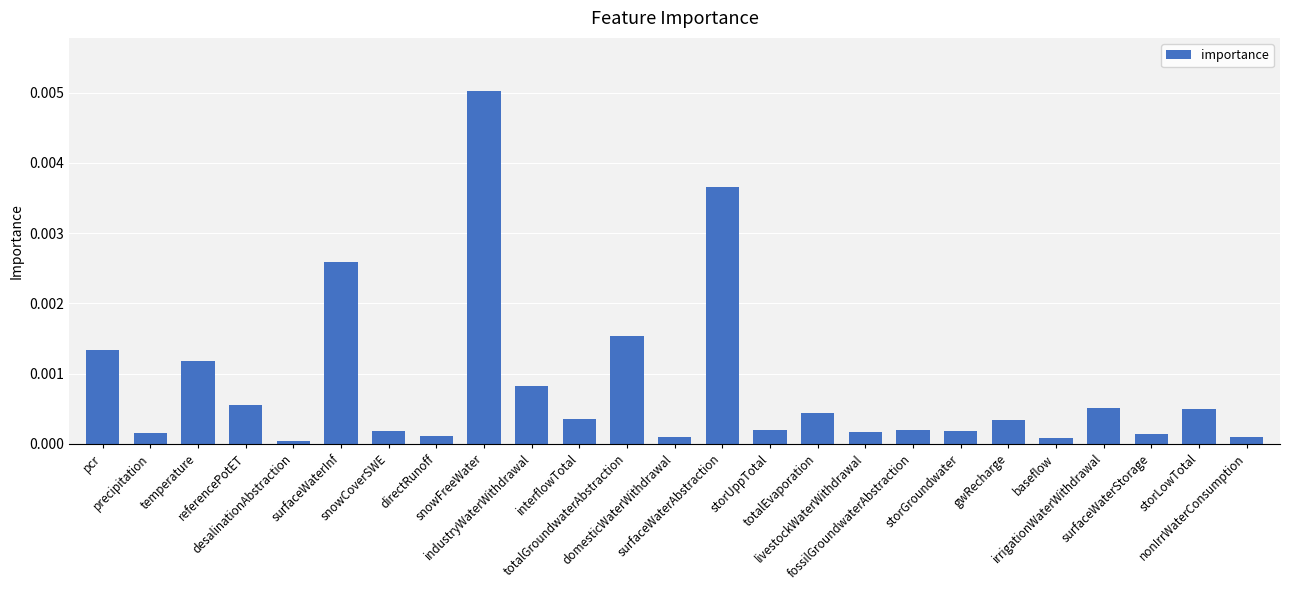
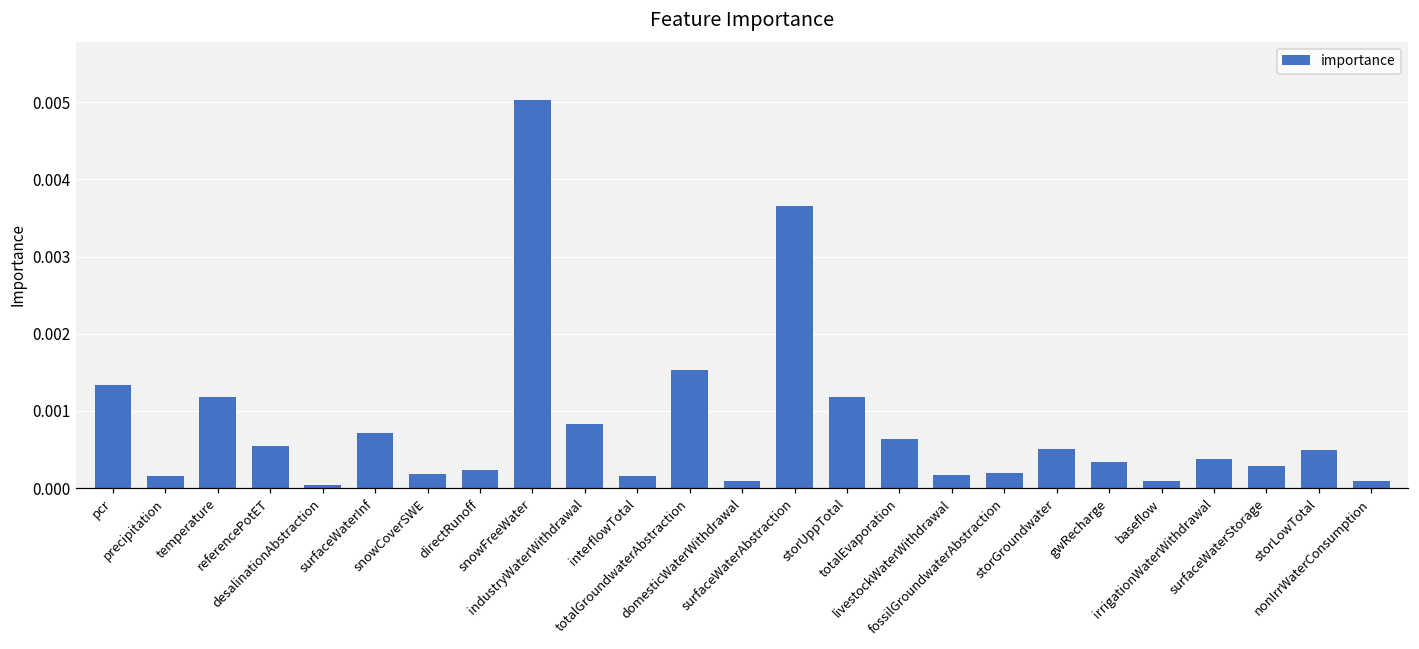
surfaceWaterInf: 0.0026 -> 0.0007
directRunoff: 0.0001 -> 0.0002
interflowTotal: 0.0004 -> 0.0002
storUppTotal: 0.0002 -> 0.0012
totalEvaporation: 0.0004 -> 0.0006
storGroundwater: 0.0002 -> 0.0005
irrigationWaterWithdrawal: 0.0005 -> 0.0004
surfaceWaterStorage: 0.0001 -> 0.0003
